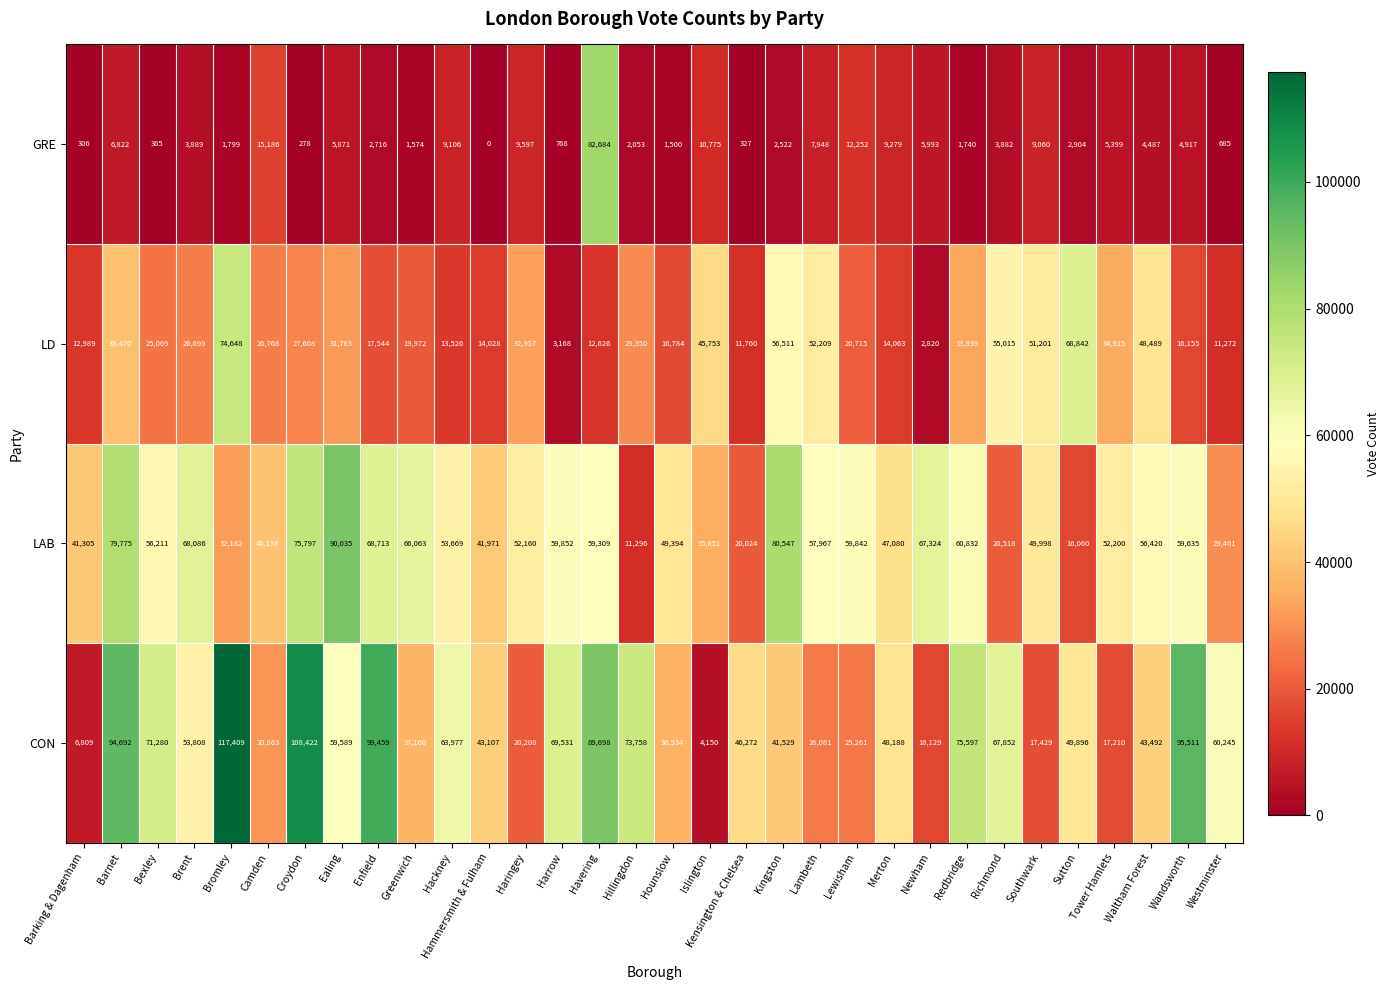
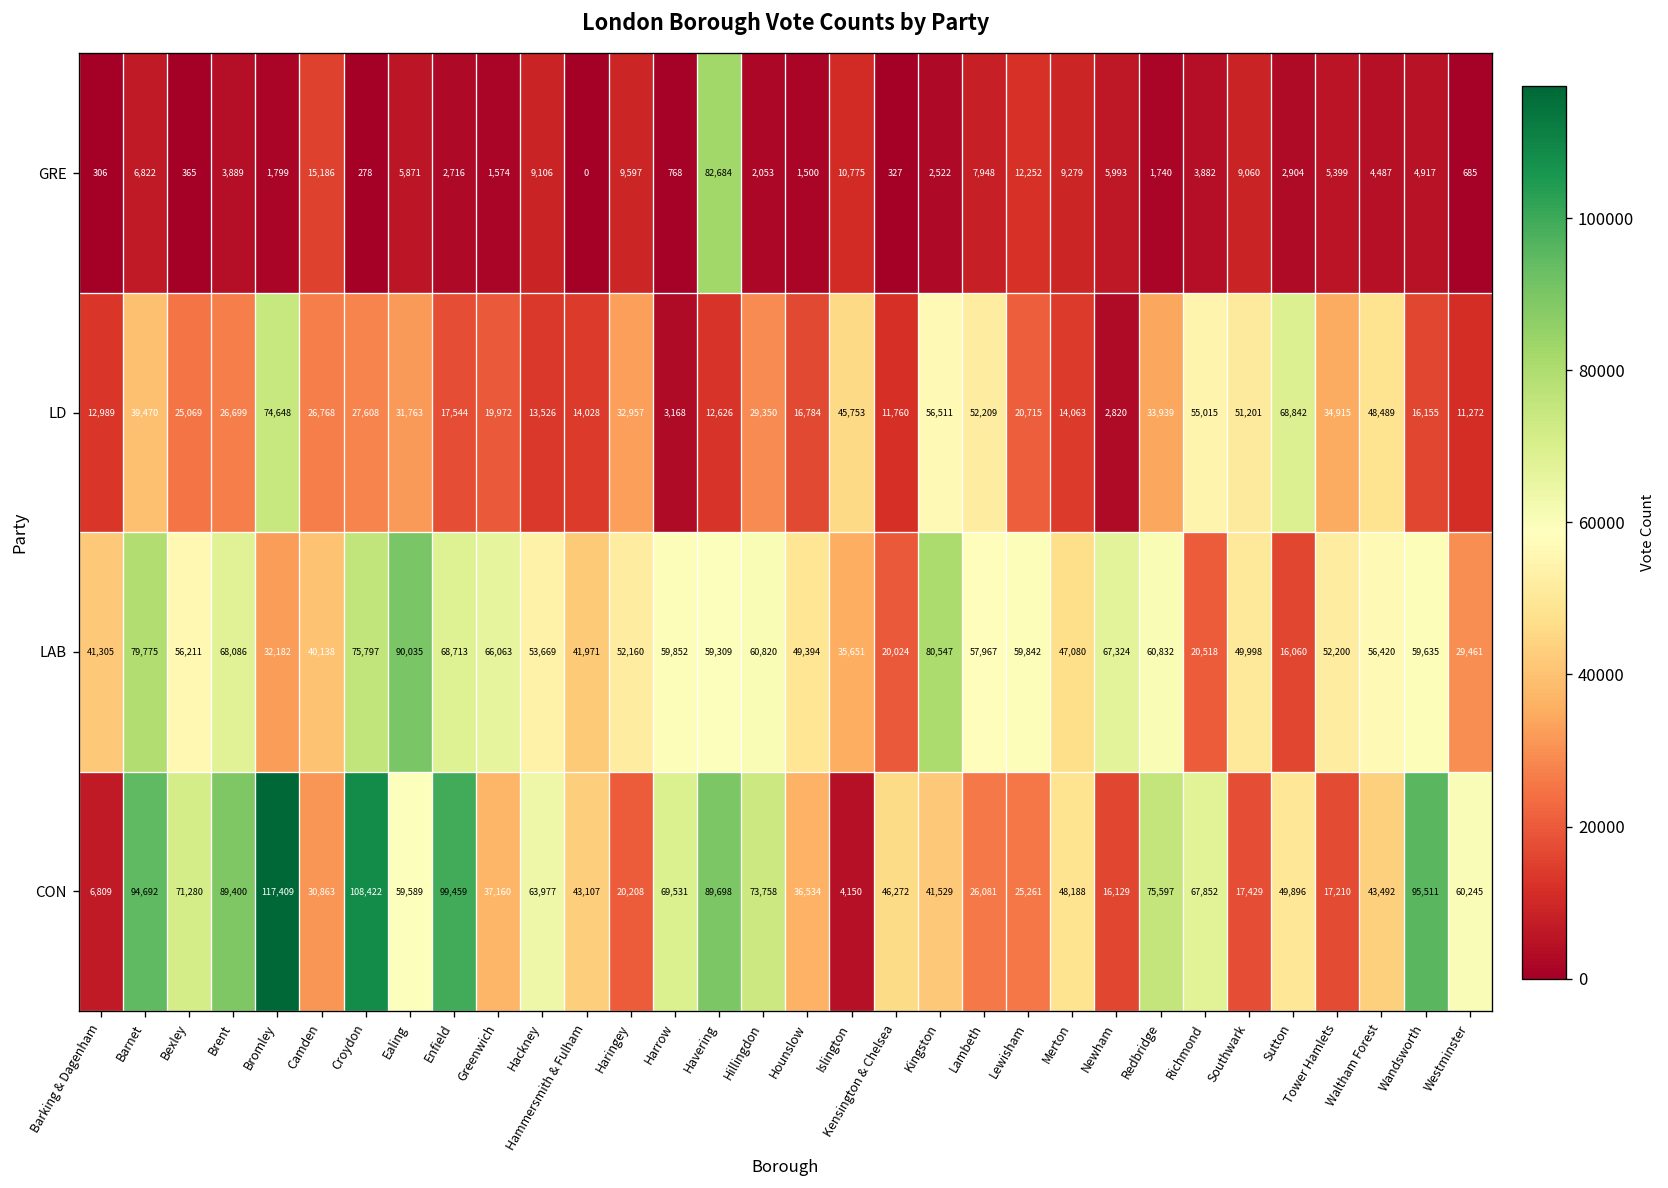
LAB, Hillingdon: 11,296 -> 60,820
CON, Brent: 53,808 -> 89,400
